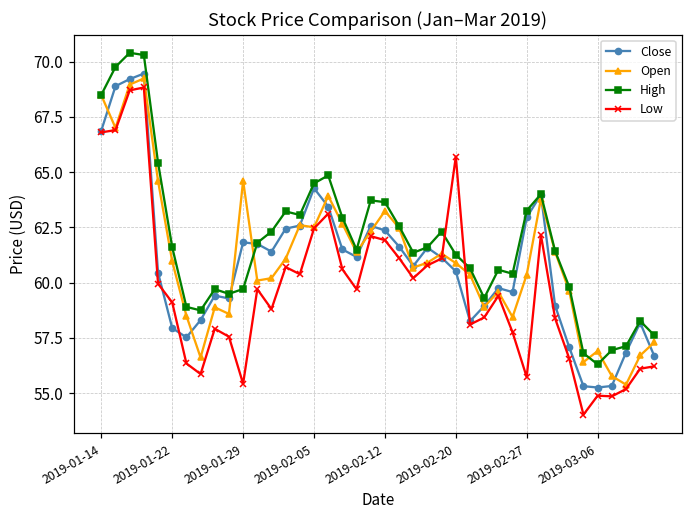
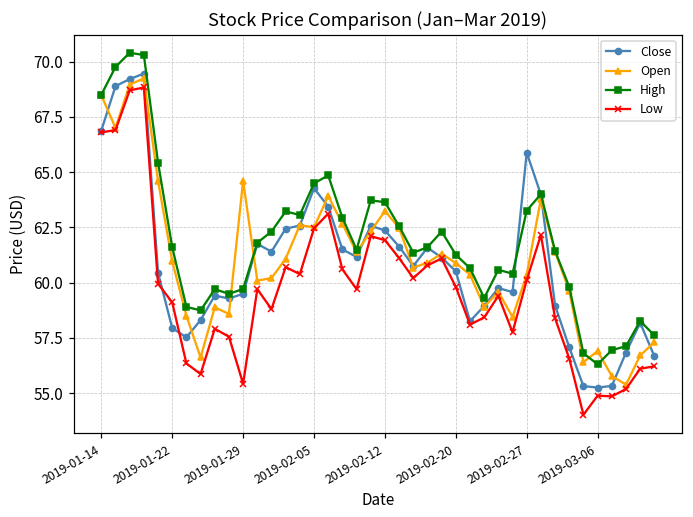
Close, 2019-01-29: 61.8 -> 59.5
Low, 2019-02-20: 65.7 -> 59.8
Close, 2019-02-27: 63.0 -> 65.9
Low, 2019-02-27: 55.7 -> 60.1
